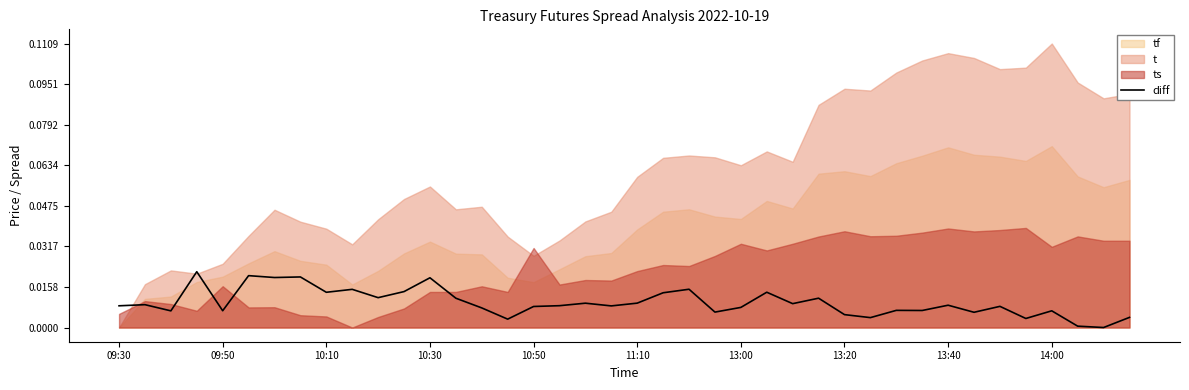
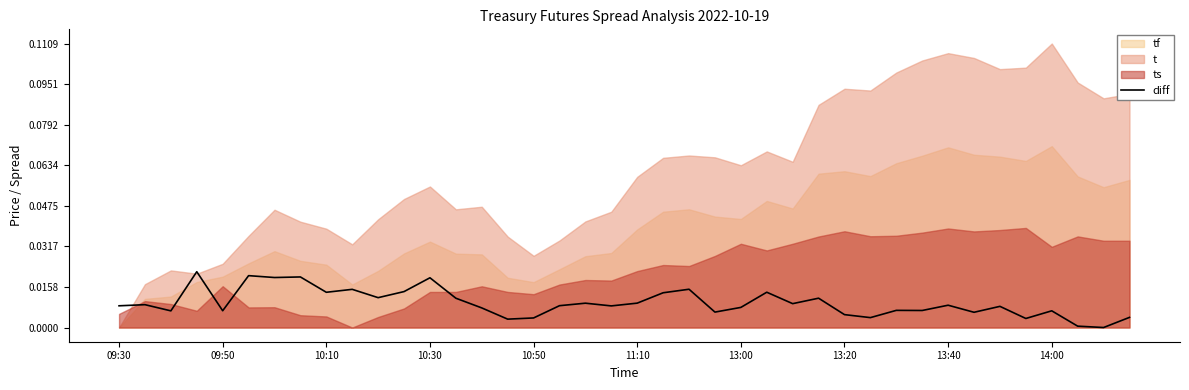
diff, 10:50: 0.008 -> 0.004
ts, 10:50: 0.031 -> 0.013
